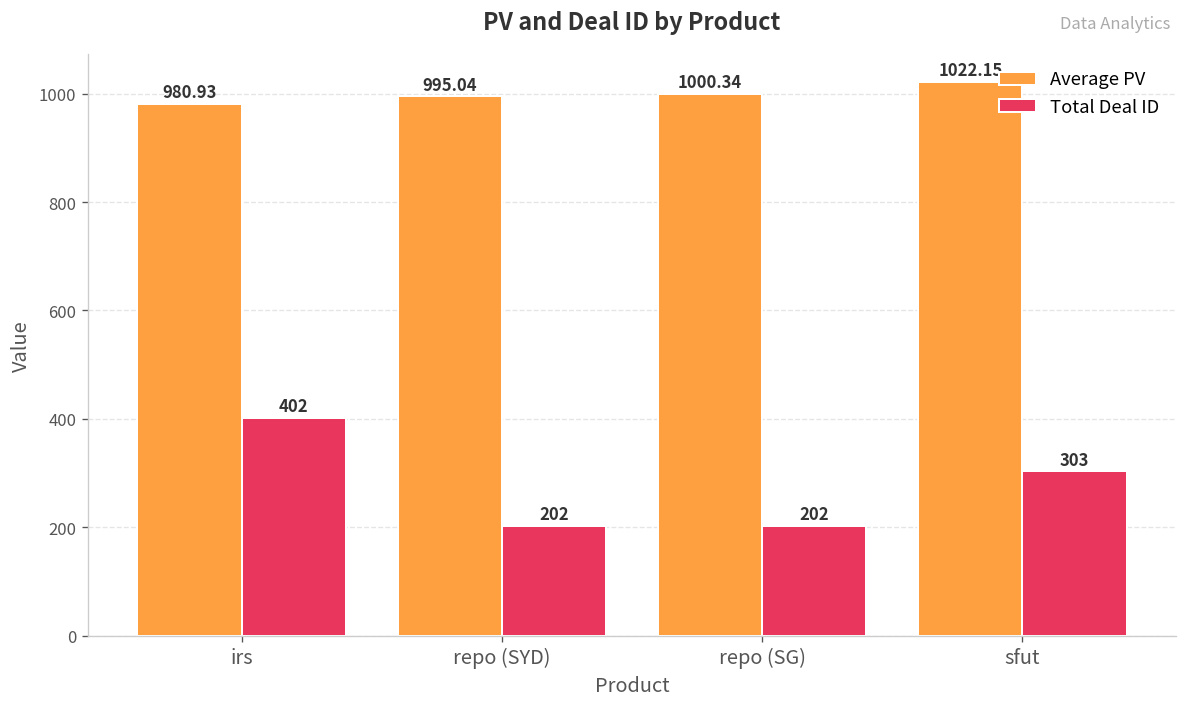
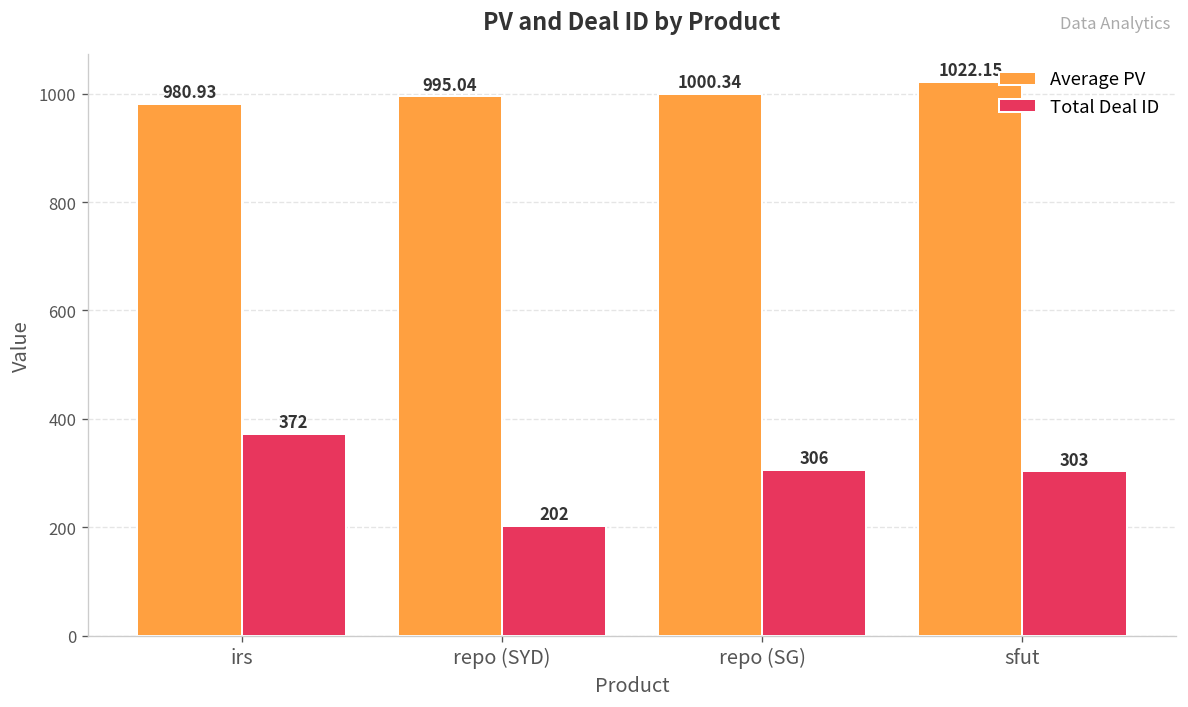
Total Deal ID, irs: 402 -> 372
Total Deal ID, repo (SG): 202 -> 306
